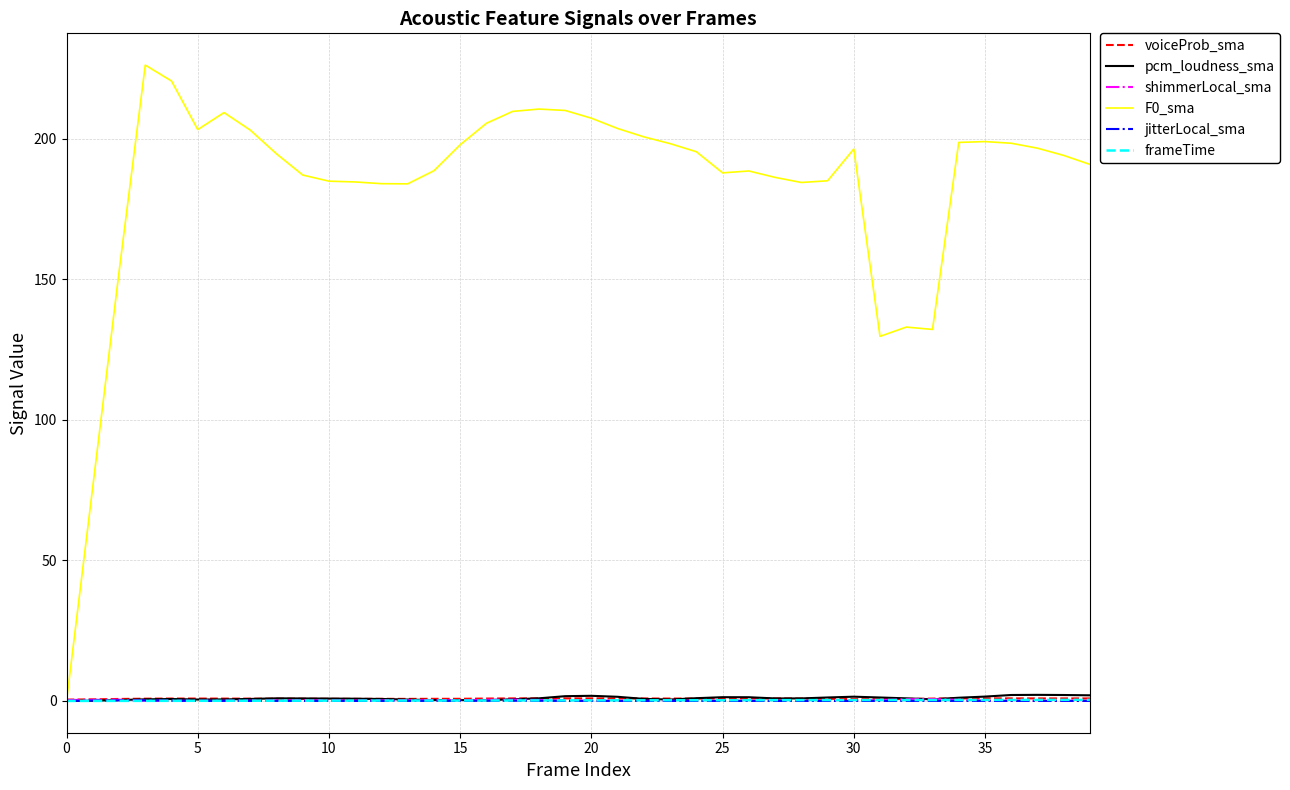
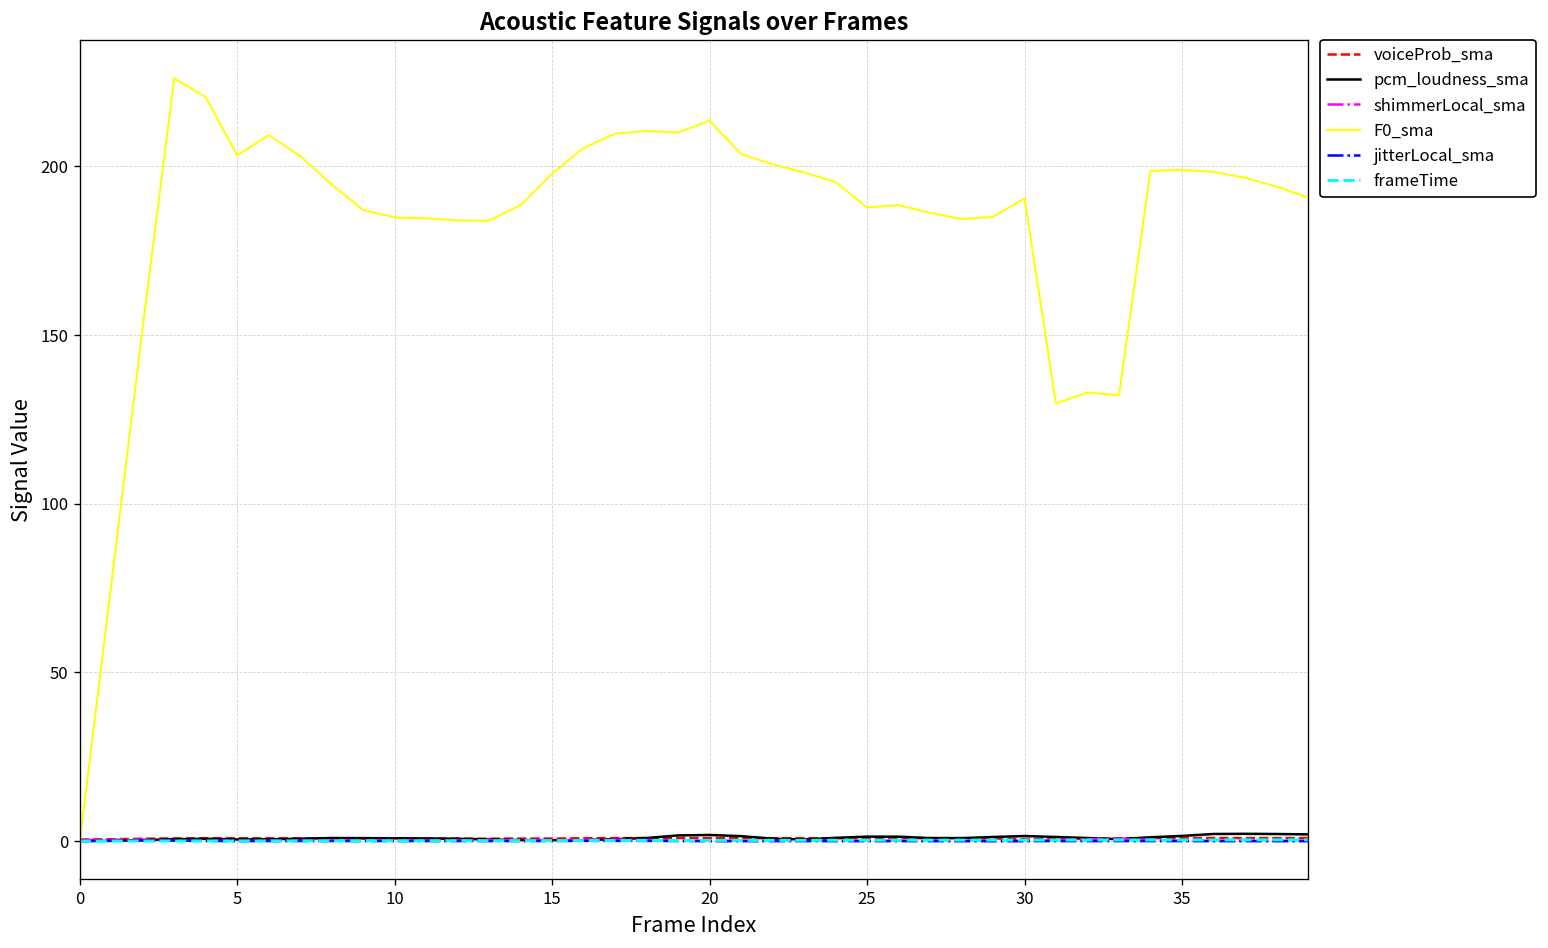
F0_sma, 20: 207 -> 214
F0_sma, 30: 196 -> 191
